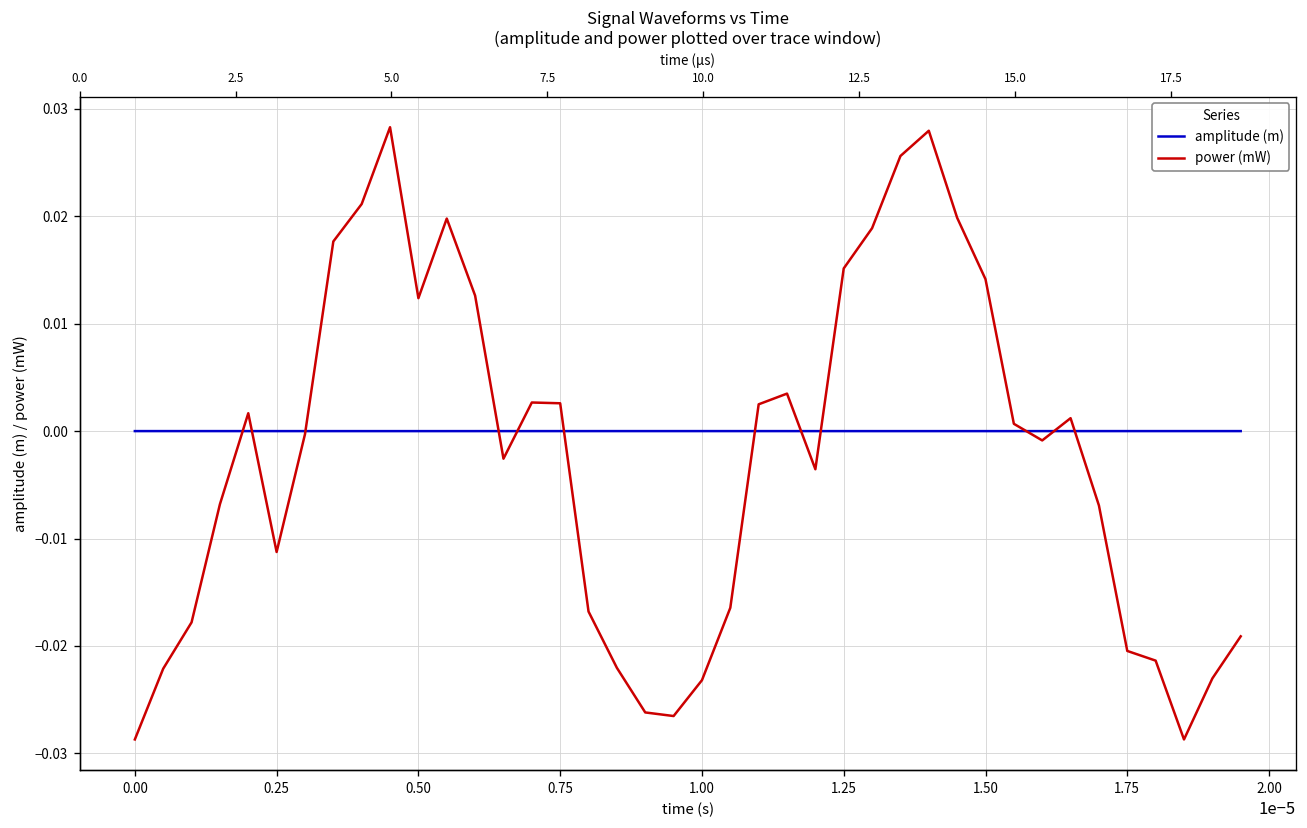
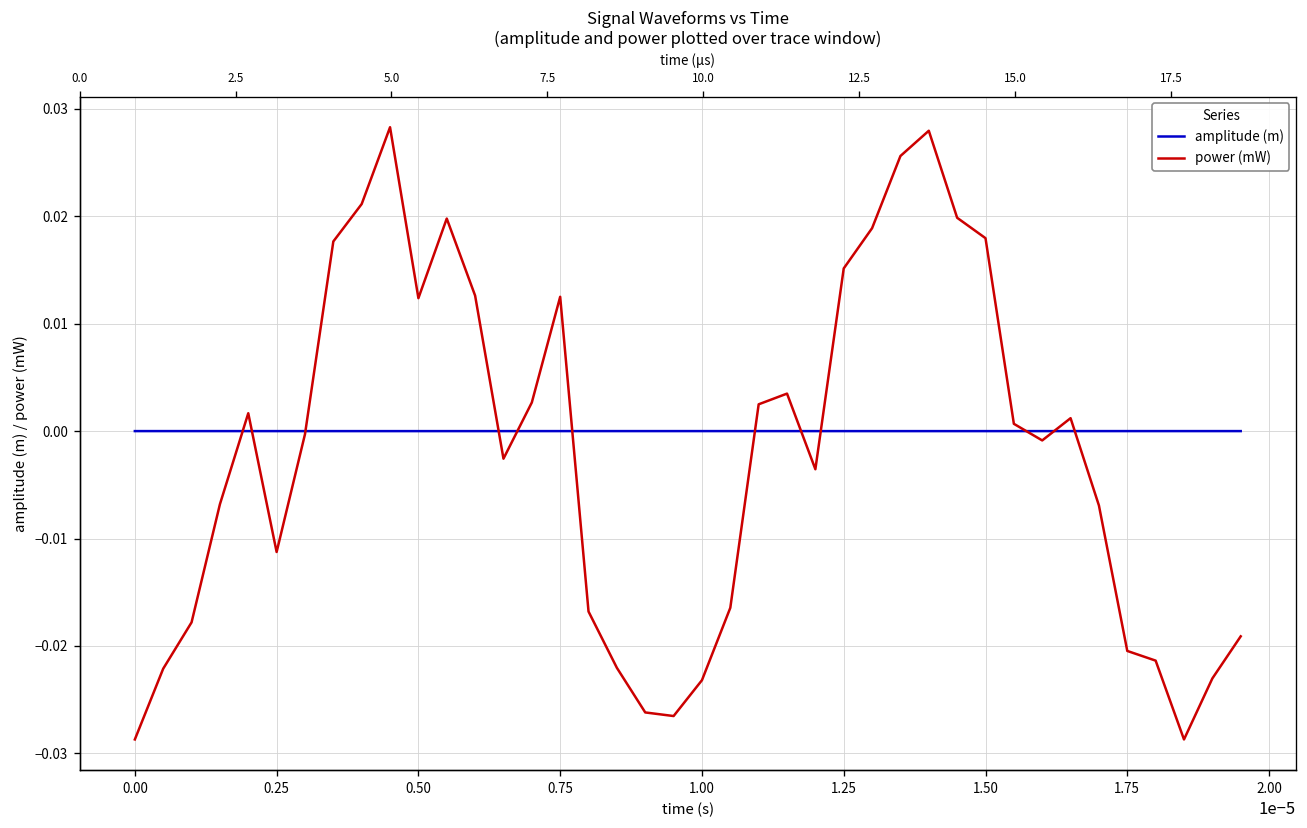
power (mW), 0.75: 0.003 -> 0.013
power (mW), 1.50: 0.014 -> 0.018
